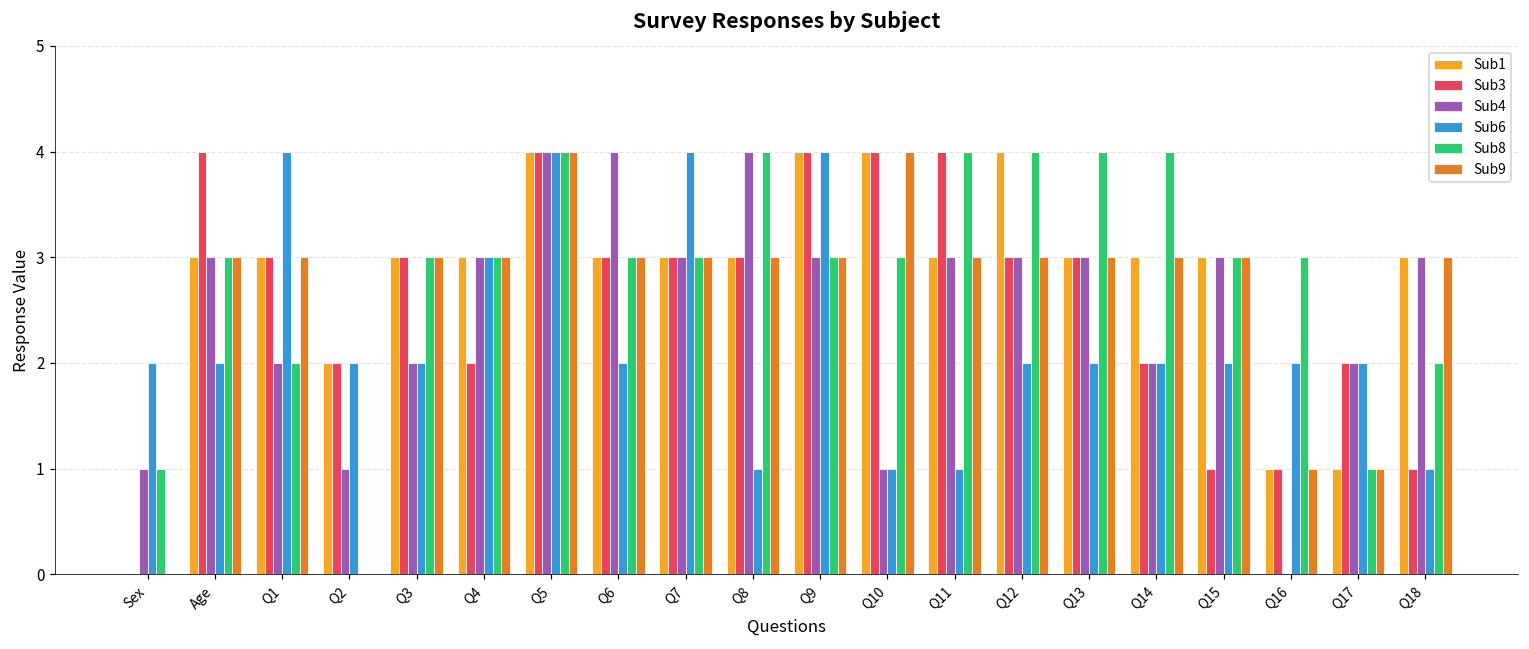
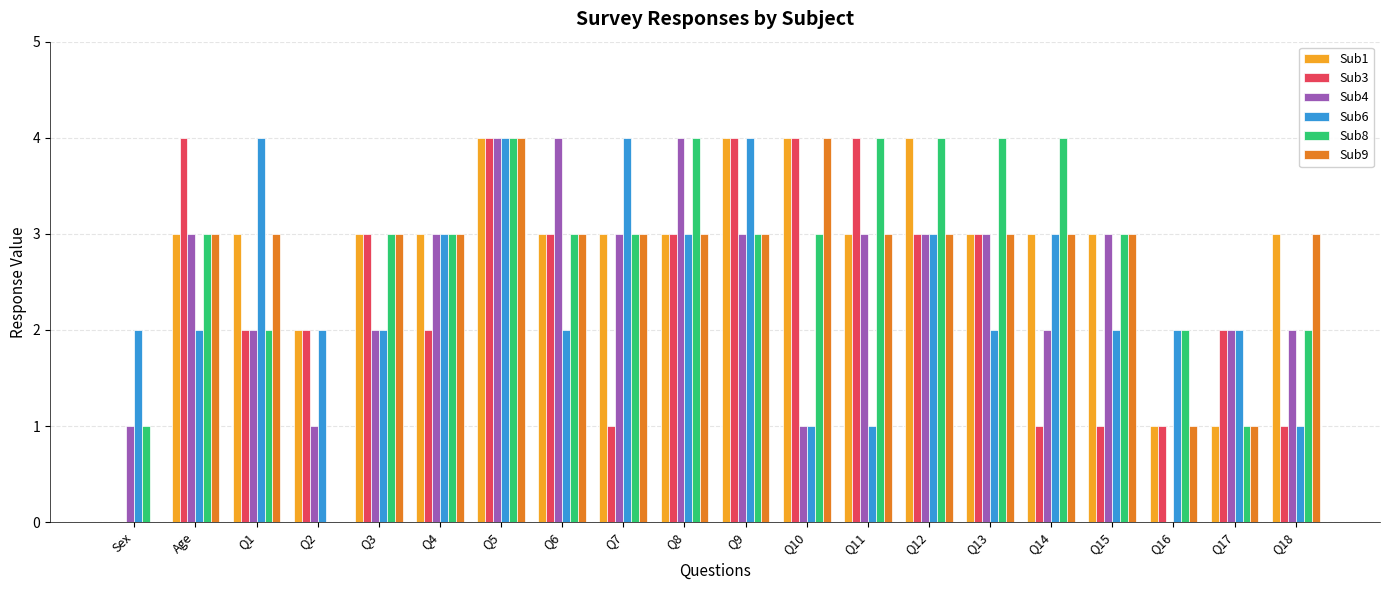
Sub3, Q1: 3 -> 2
Sub3, Q7: 3 -> 1
Sub6, Q8: 1 -> 3
Sub6, Q12: 2 -> 3
Sub3, Q14: 2 -> 1
Sub6, Q14: 2 -> 3
Sub8, Q16: 3 -> 2
Sub4, Q18: 3 -> 2
